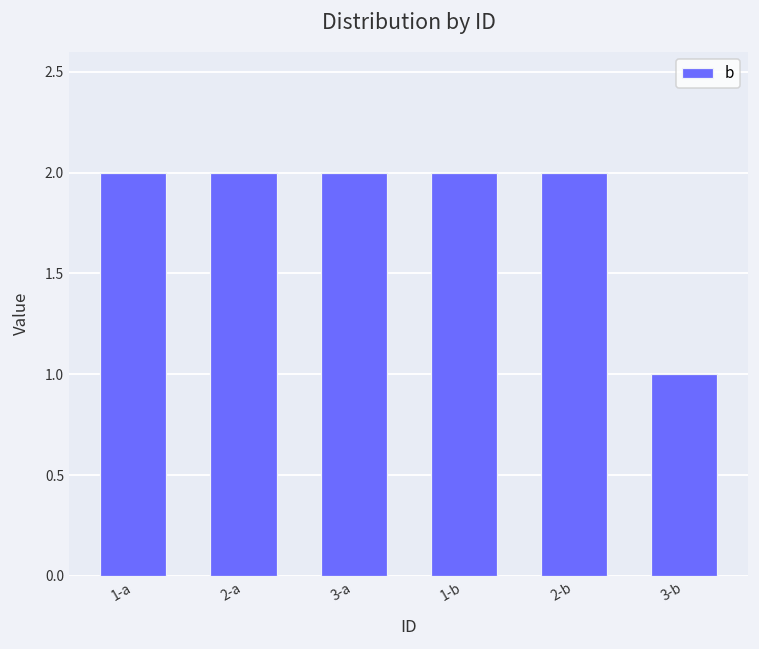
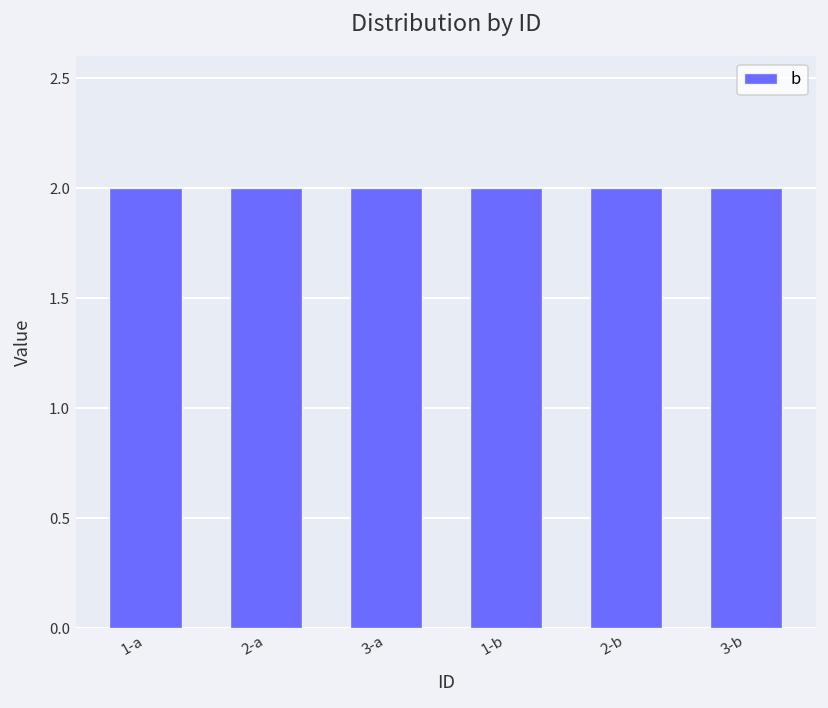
3-b: 1 -> 2
